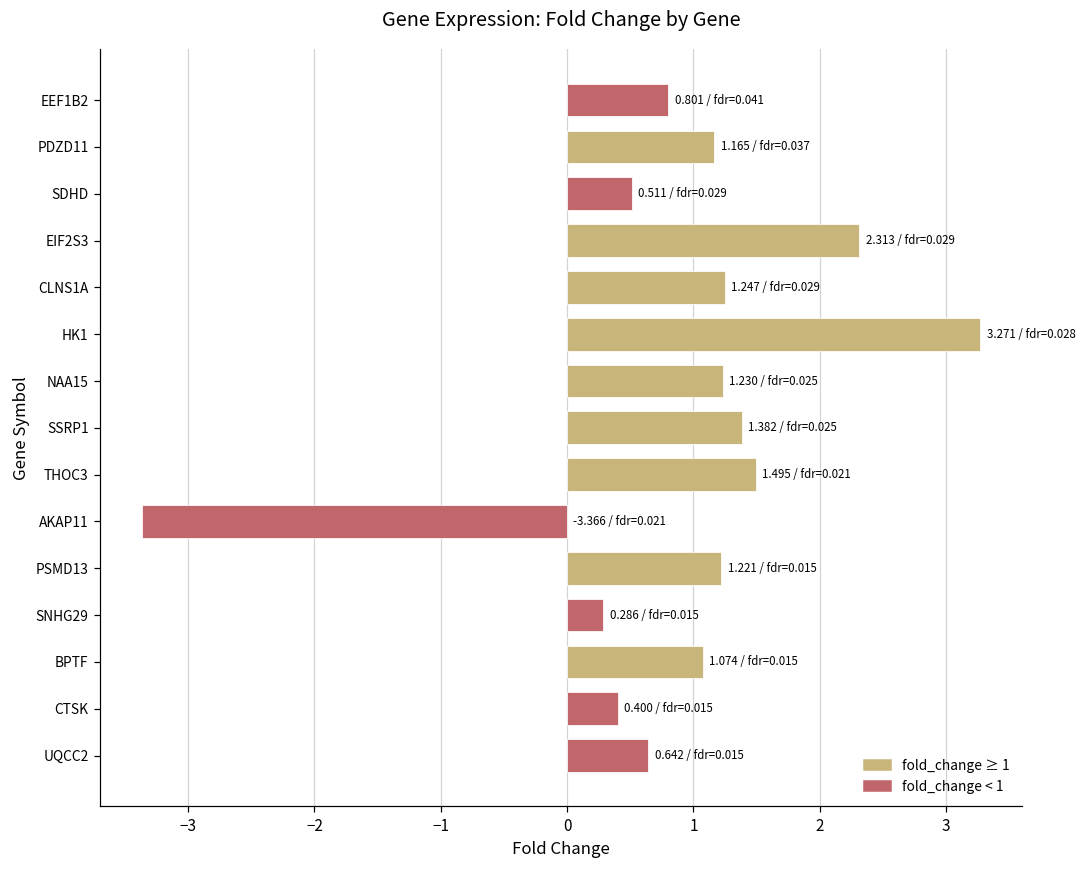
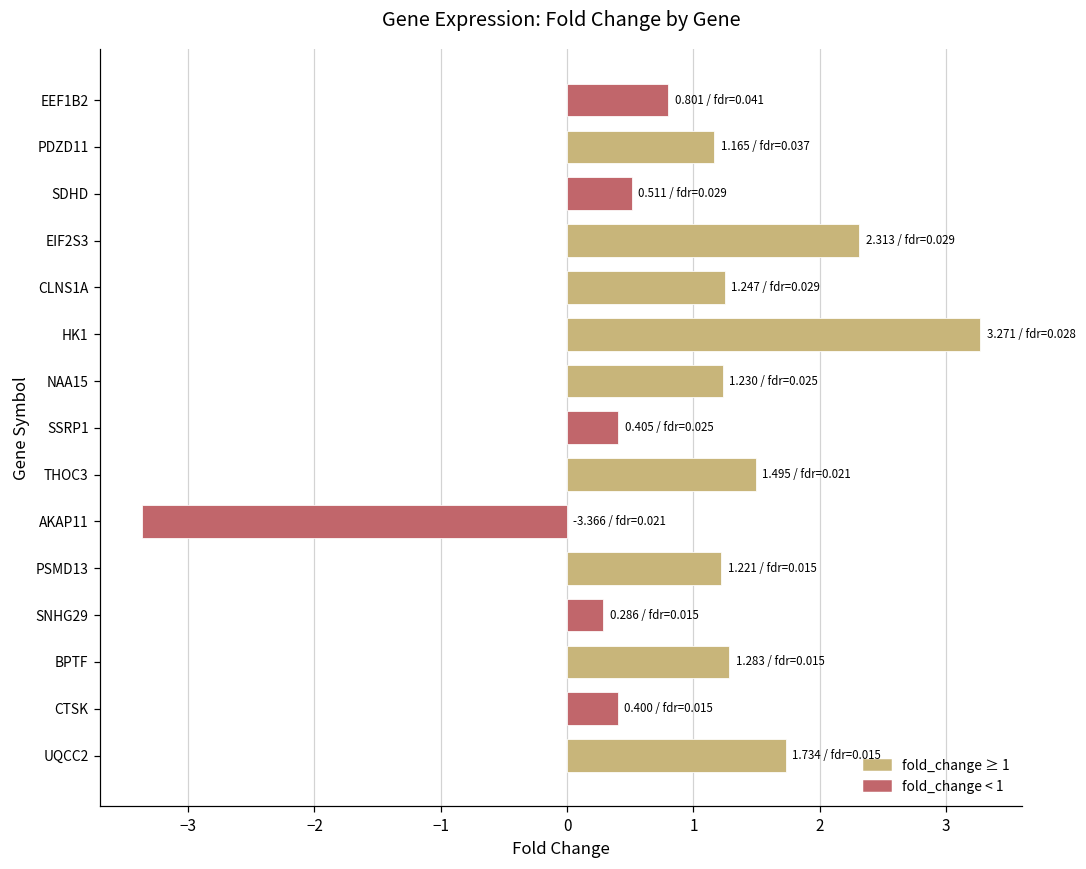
SSRP1: 1.382 -> 0.405
BPTF: 1.074 -> 1.283
UQCC2: 0.642 -> 1.734
